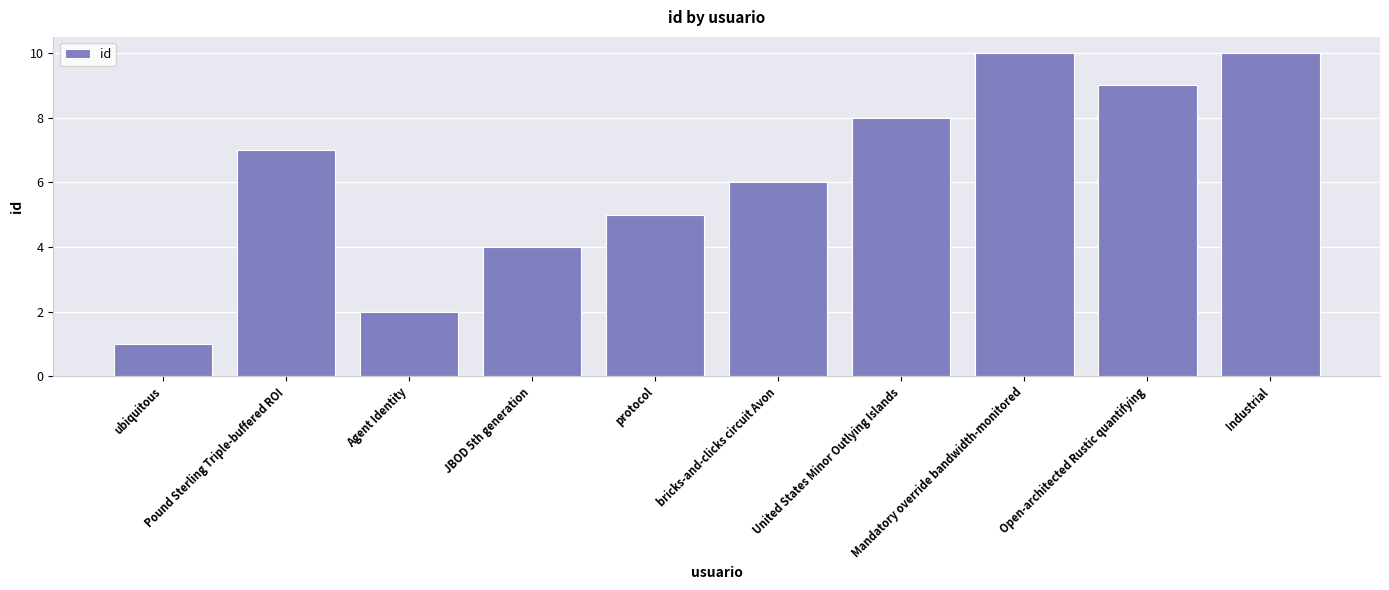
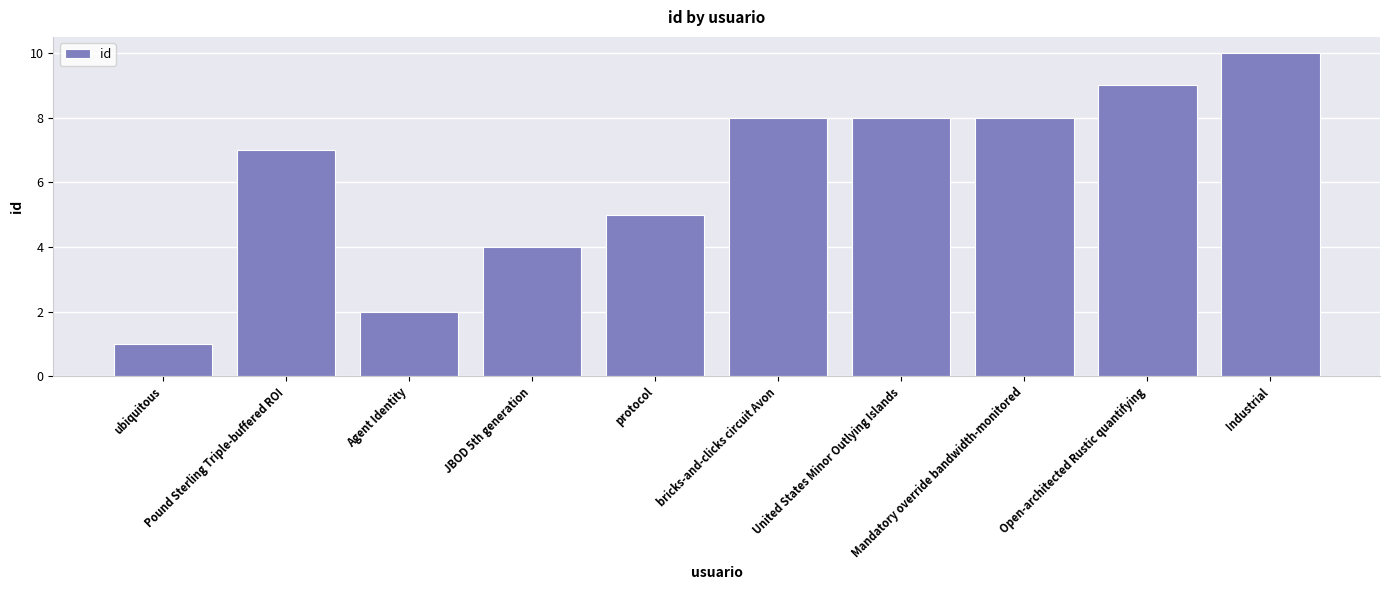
bricks-and-clicks circuit Avon: 6 -> 8
Mandatory override bandwidth-monitored: 10 -> 8
